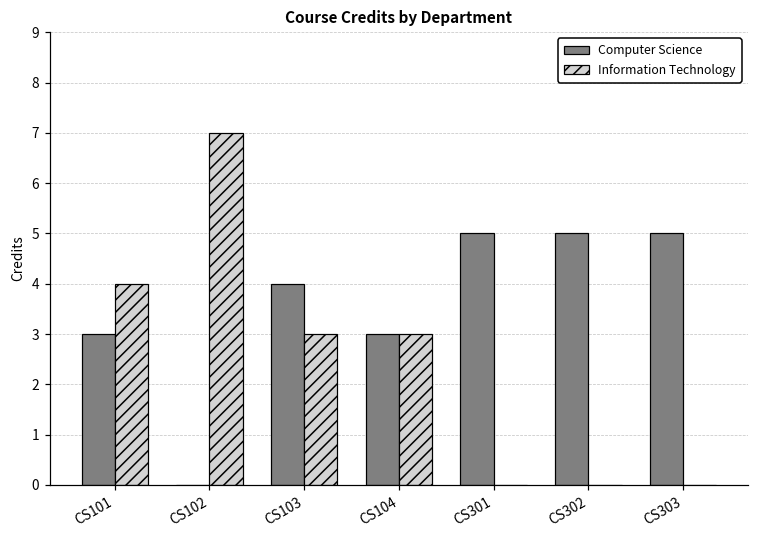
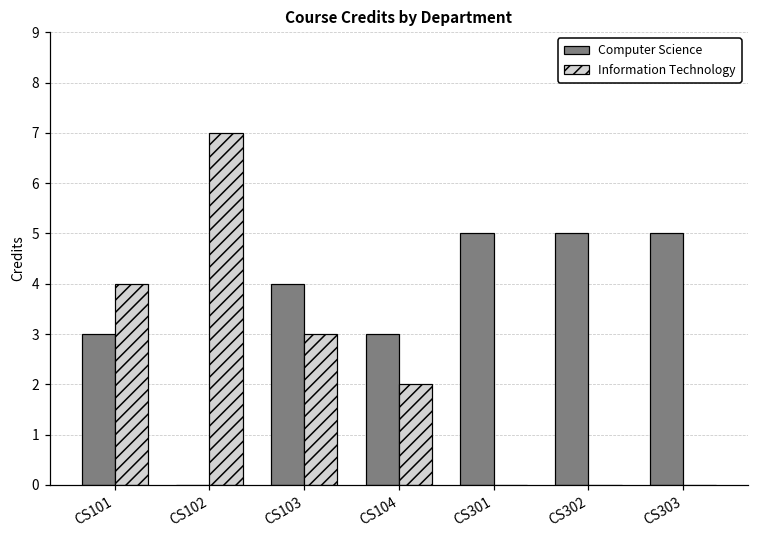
Information Technology, CS104: 3 -> 2
